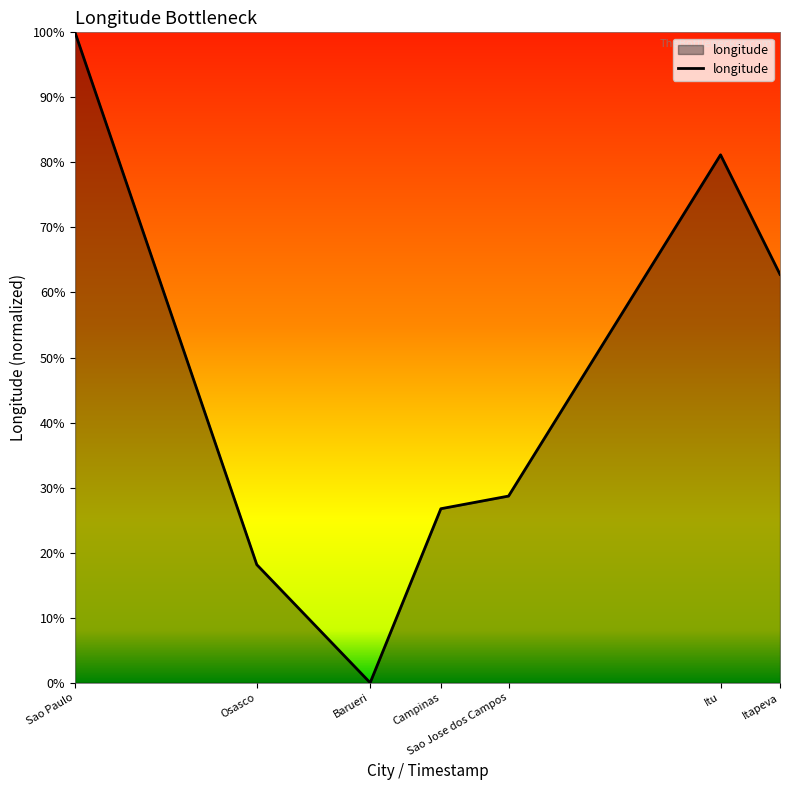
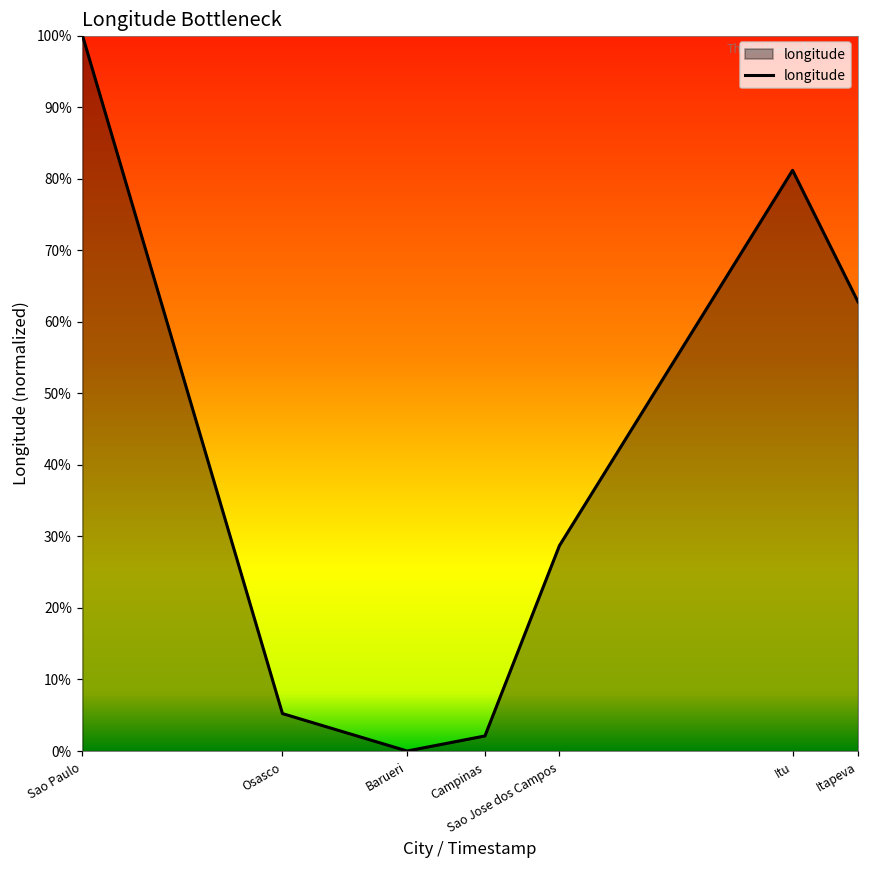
Osasco: 18% -> 5%
Campinas: 27% -> 2%
